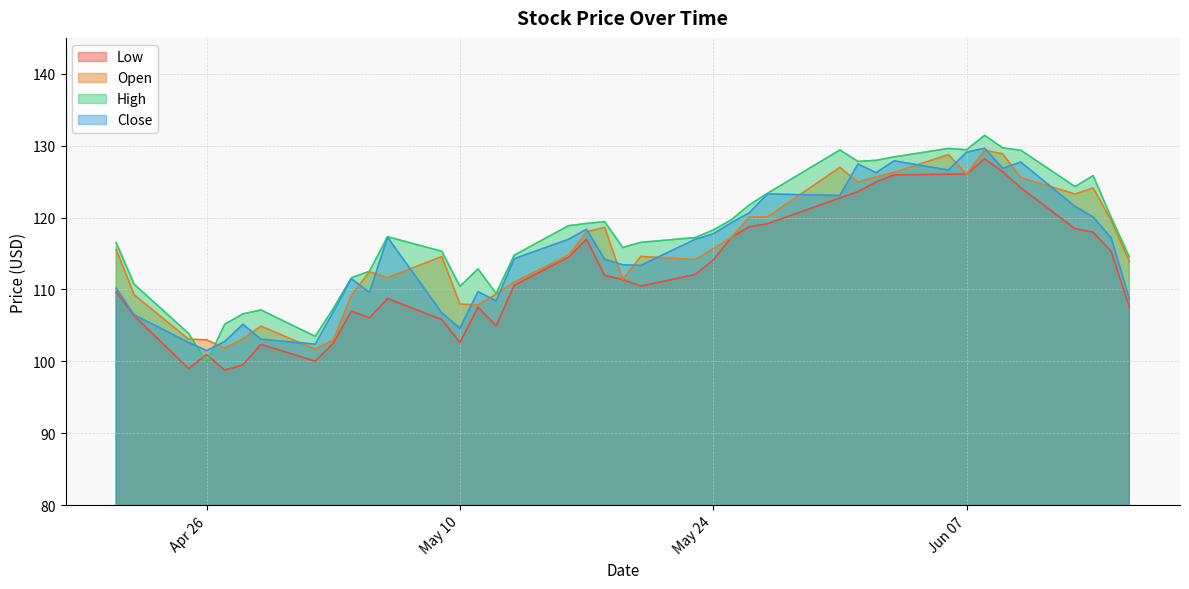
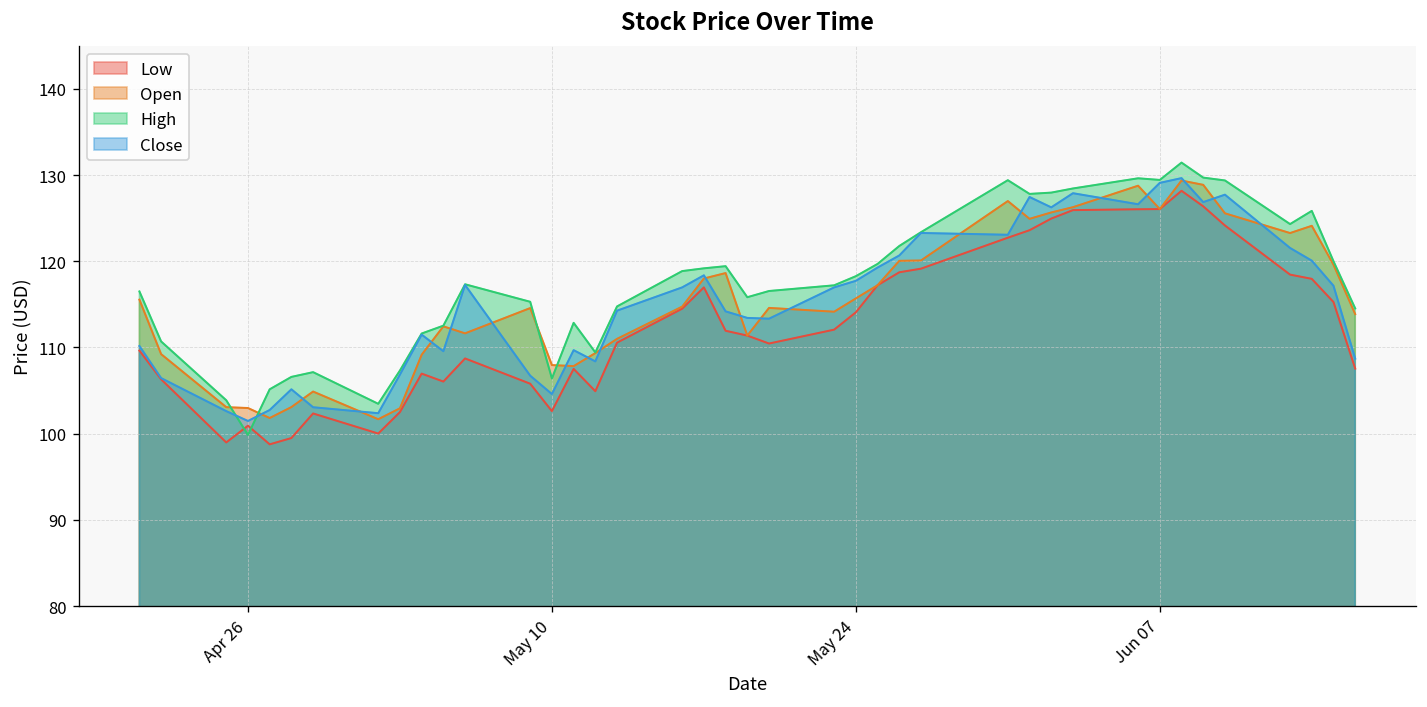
High, May 10: 110 -> 106
